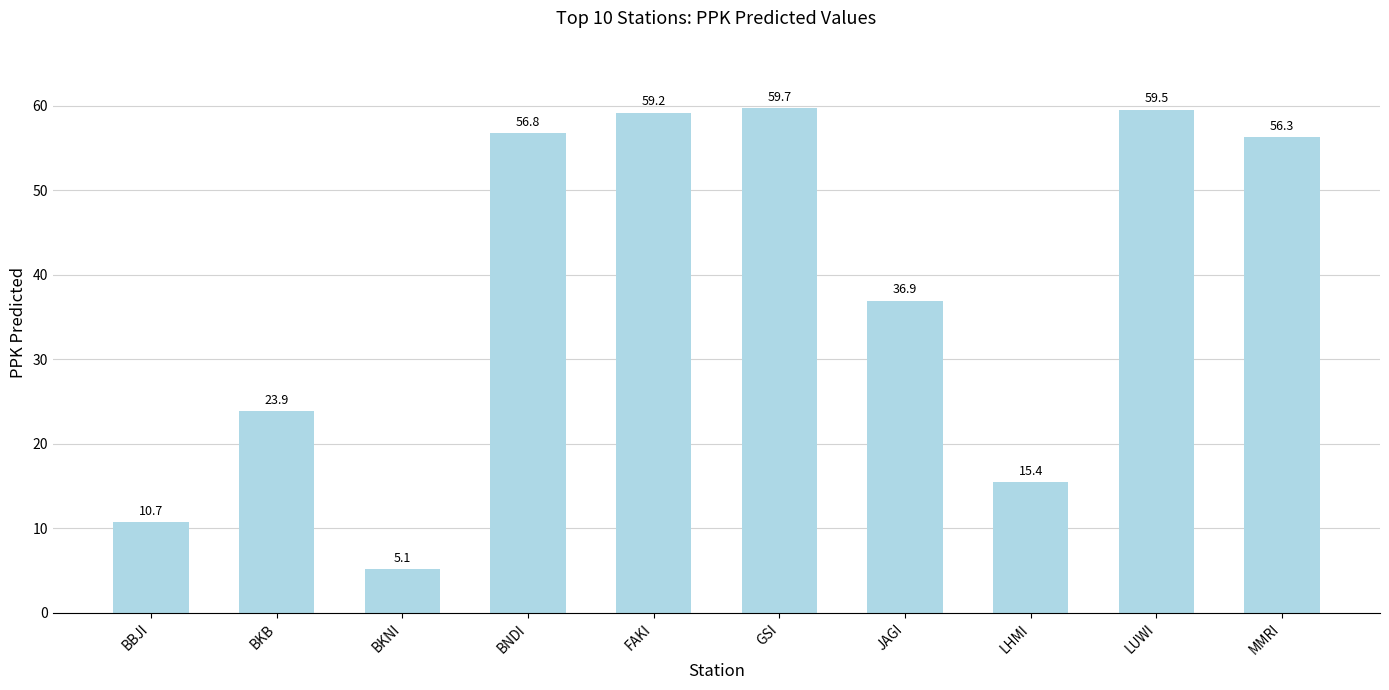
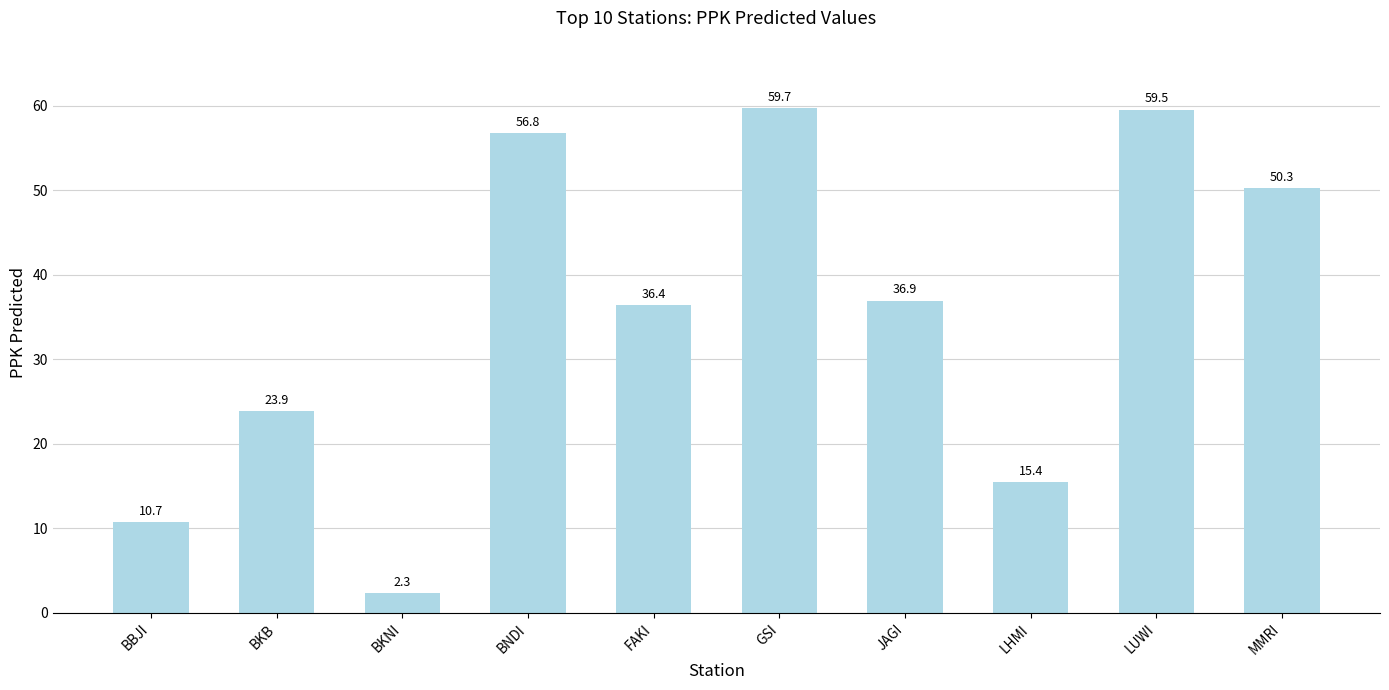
BKNI: 5.1 -> 2.3
FAKI: 59.2 -> 36.4
MMRI: 56.3 -> 50.3
